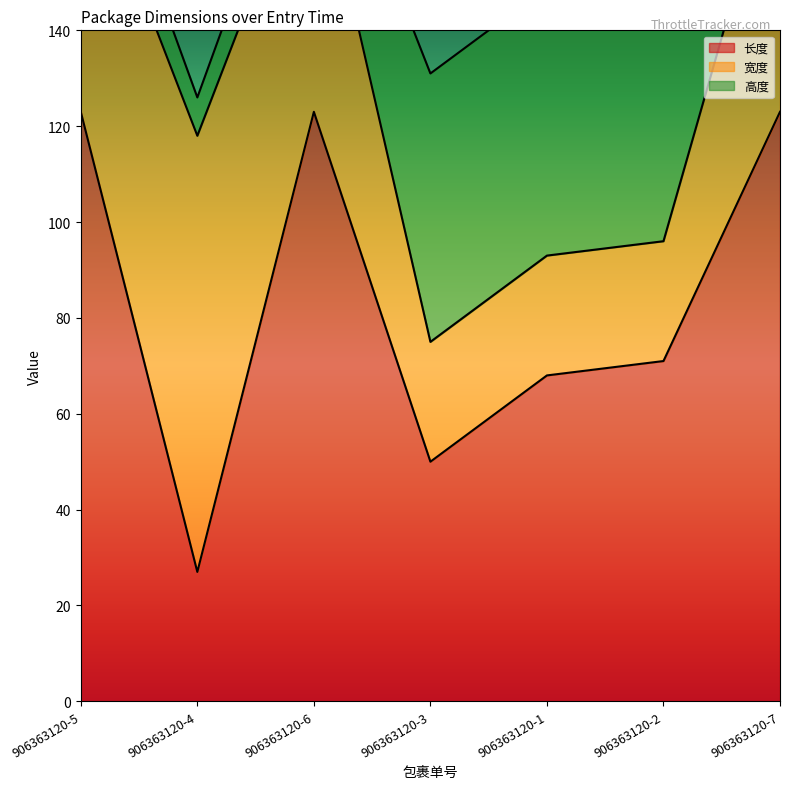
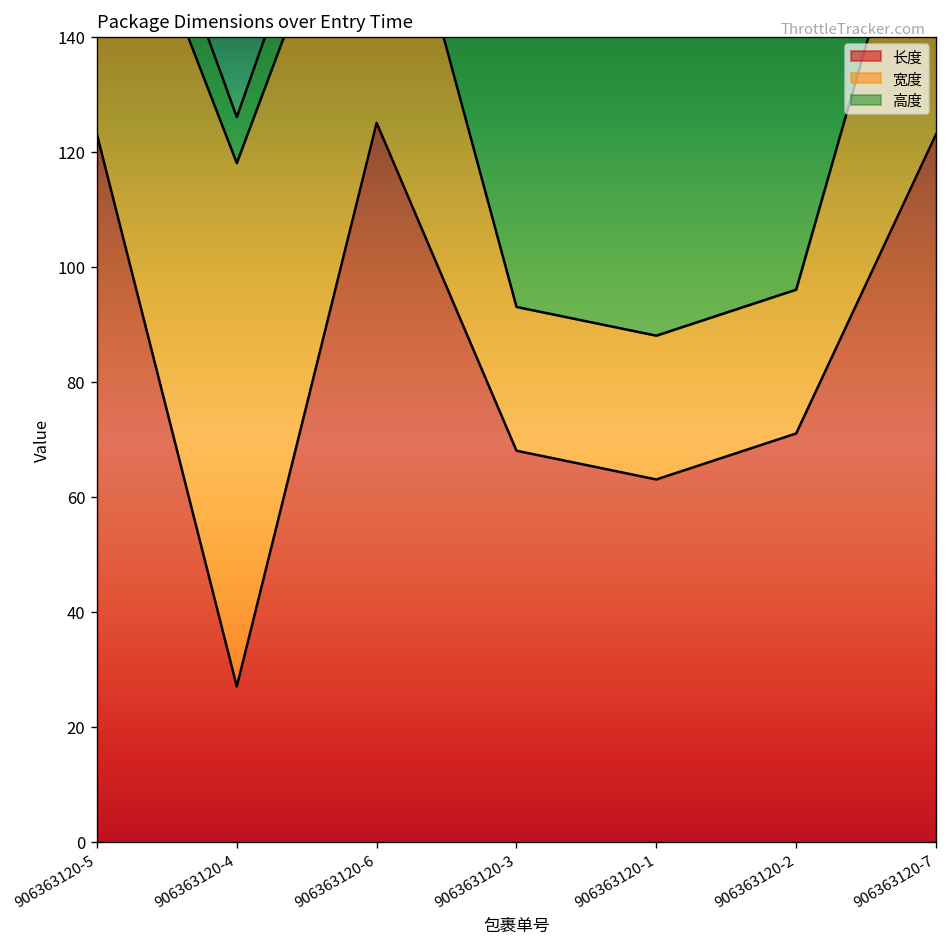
长度, 906363120-6: 123 -> 125
长度, 906363120-3: 50 -> 68
长度, 906363120-1: 68 -> 63
